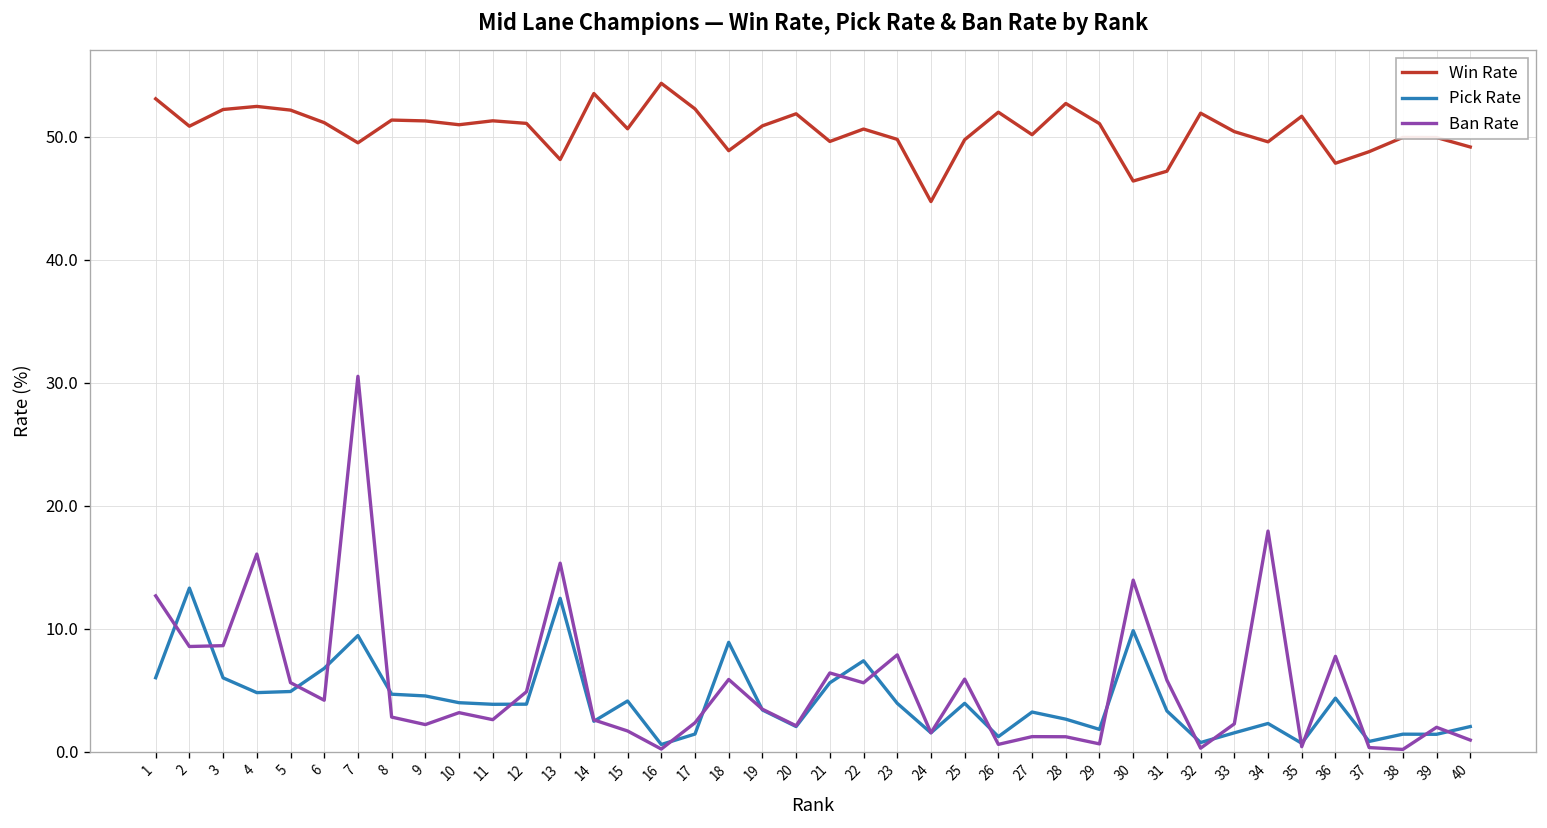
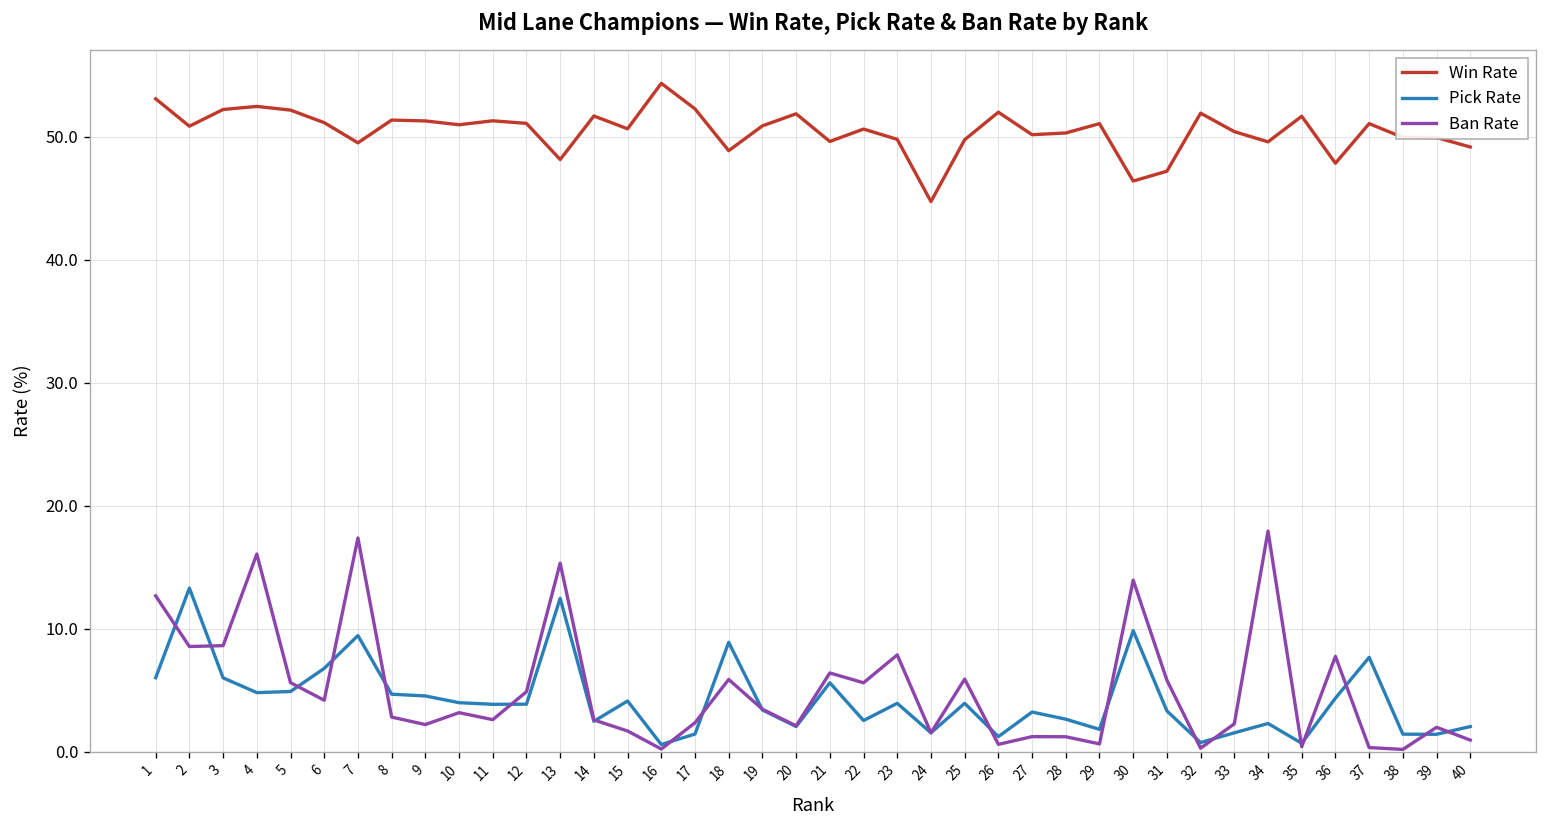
Ban Rate, 7: 30.5 -> 17.4
Win Rate, 14: 53.5 -> 51.7
Pick Rate, 22: 7.4 -> 2.5
Win Rate, 28: 52.7 -> 50.3
Win Rate, 37: 48.8 -> 51.1
Pick Rate, 37: 0.8 -> 7.7
